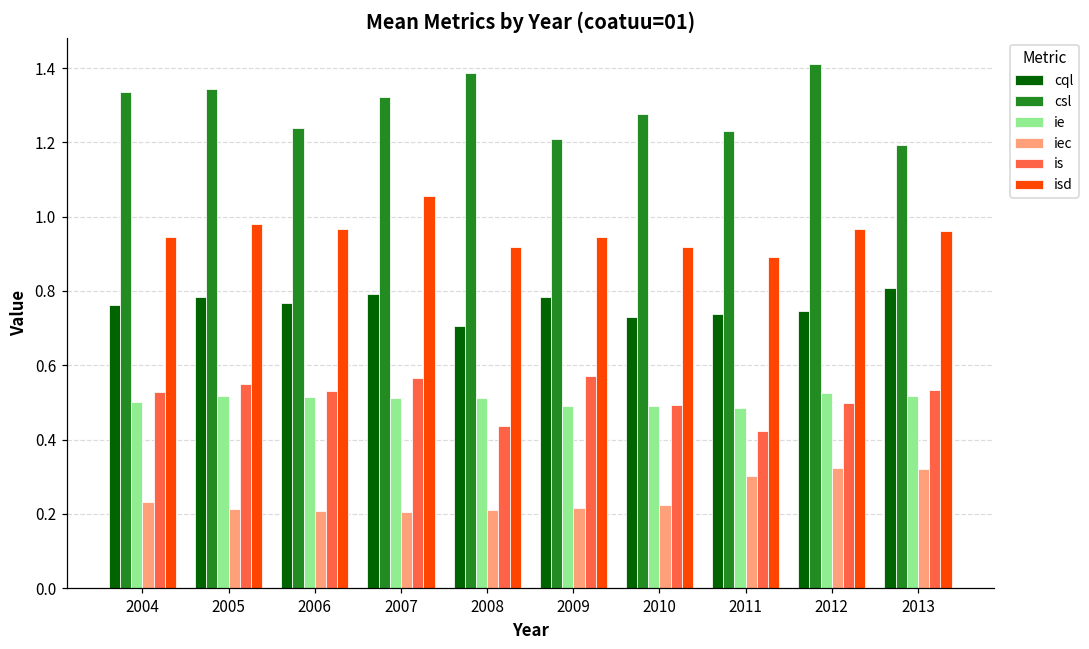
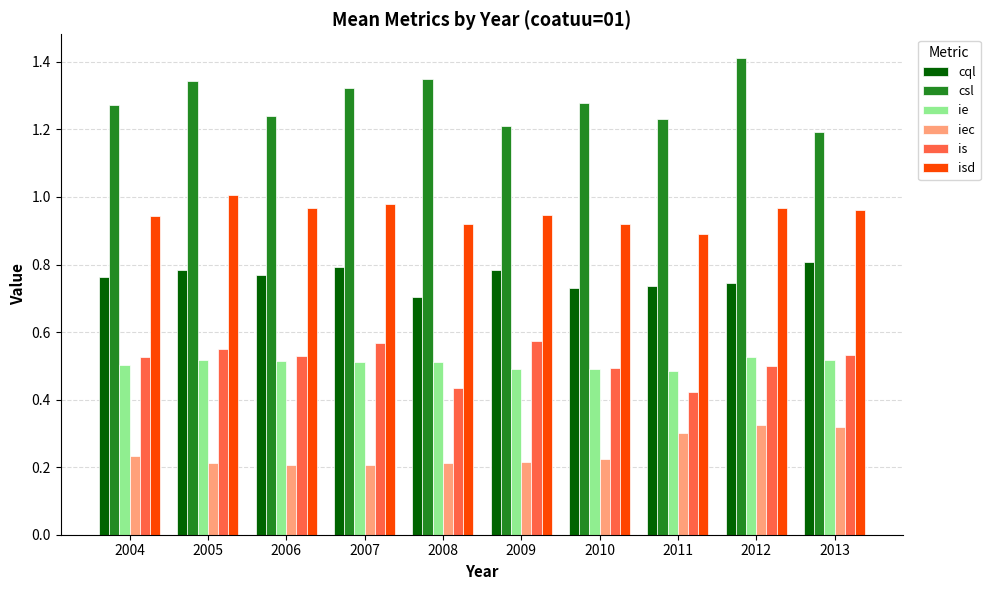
csl, 2004: 1.34 -> 1.27
isd, 2005: 0.98 -> 1.00
isd, 2007: 1.05 -> 0.98
csl, 2008: 1.39 -> 1.35
